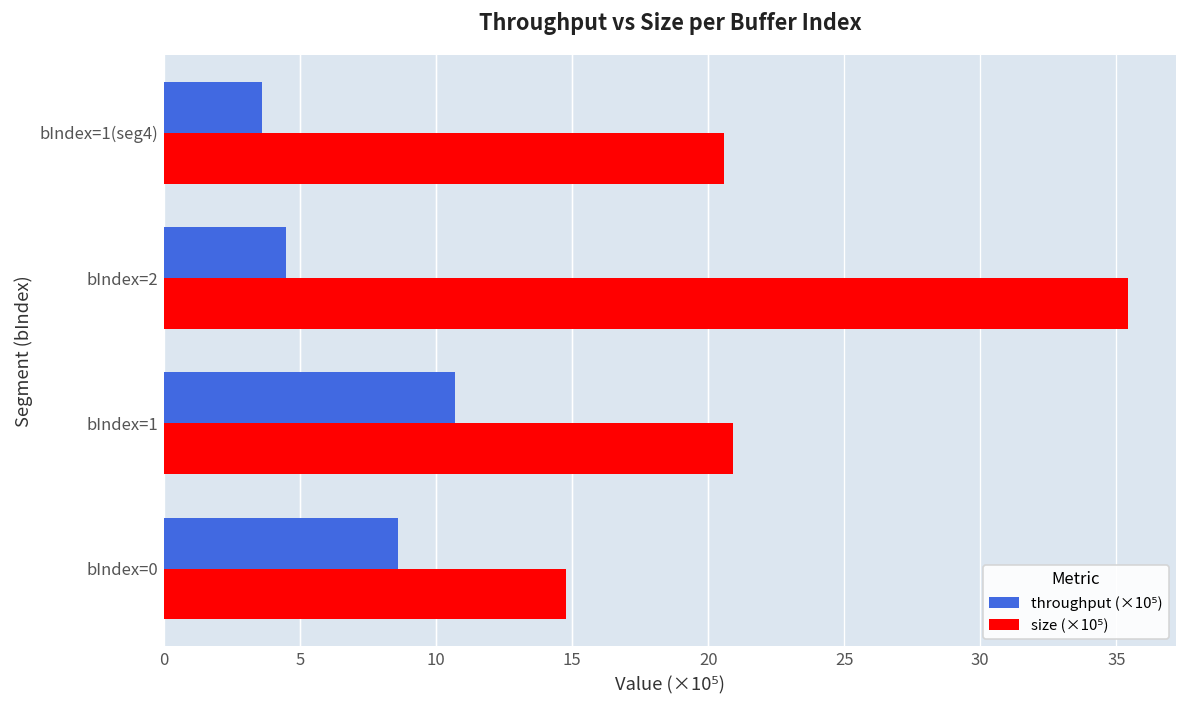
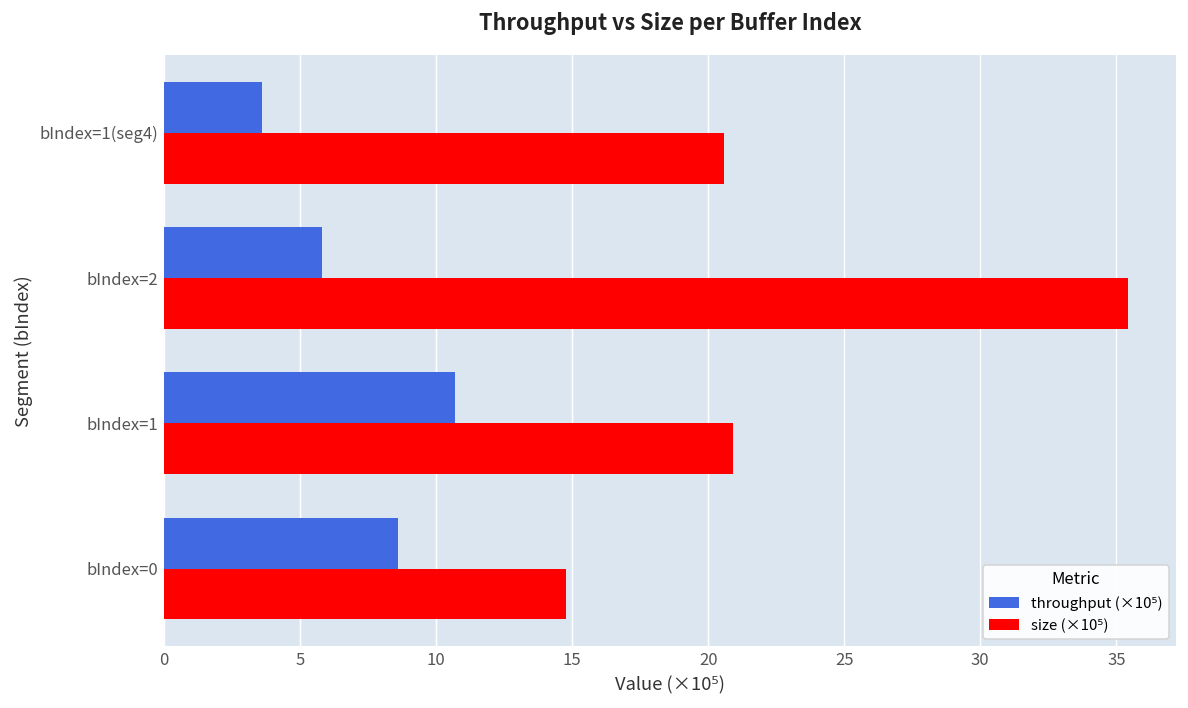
throughput (×10⁵), bIndex=2: 4.5 -> 5.8
